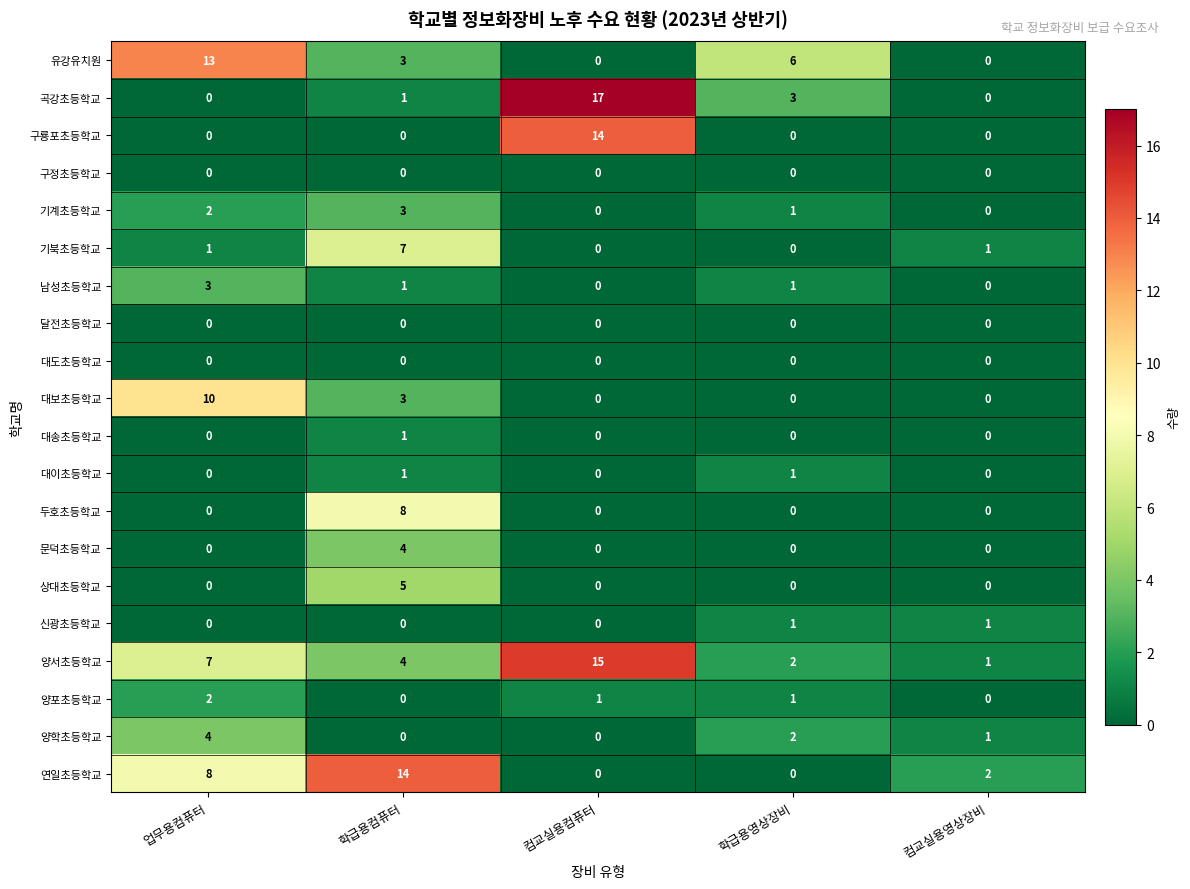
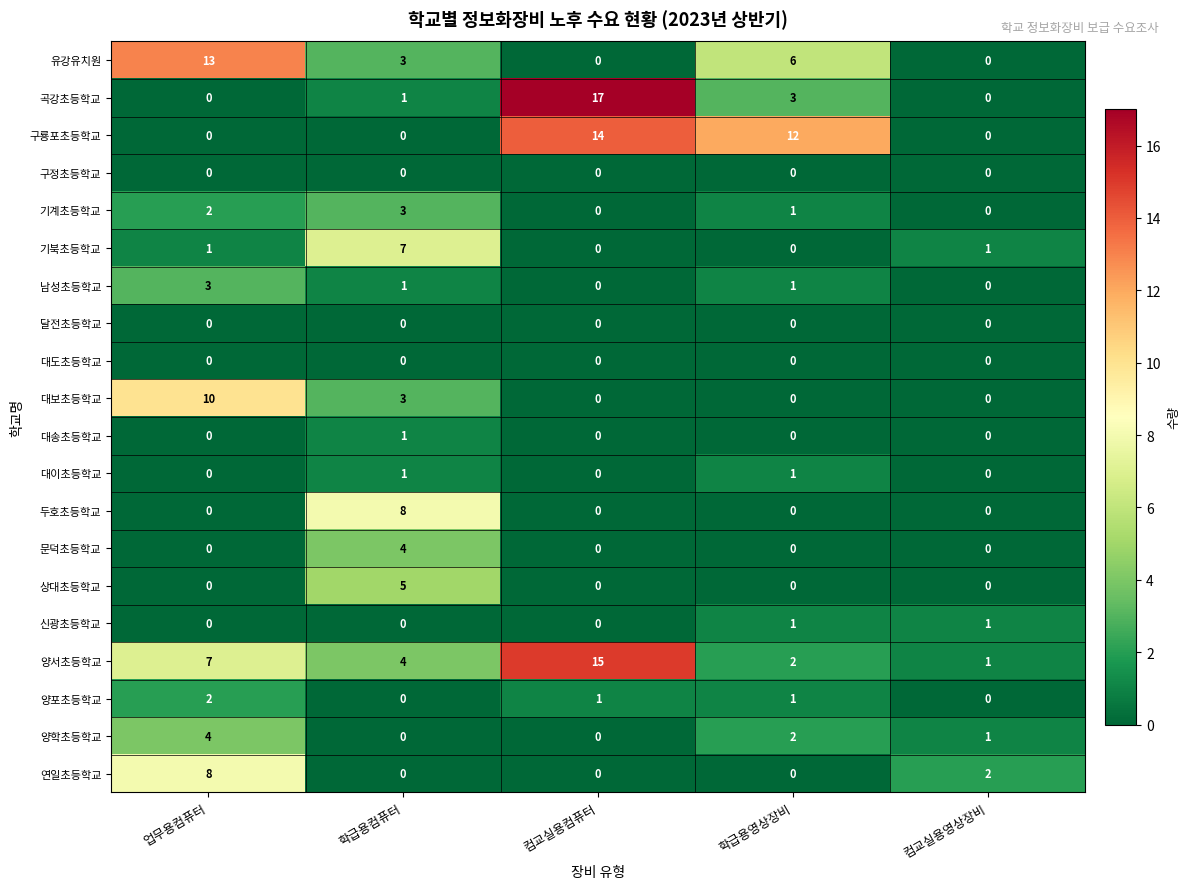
구룡포초등학교, 학급용영상장비: 0 -> 12
연일초등학교, 학급용컴퓨터: 14 -> 0
